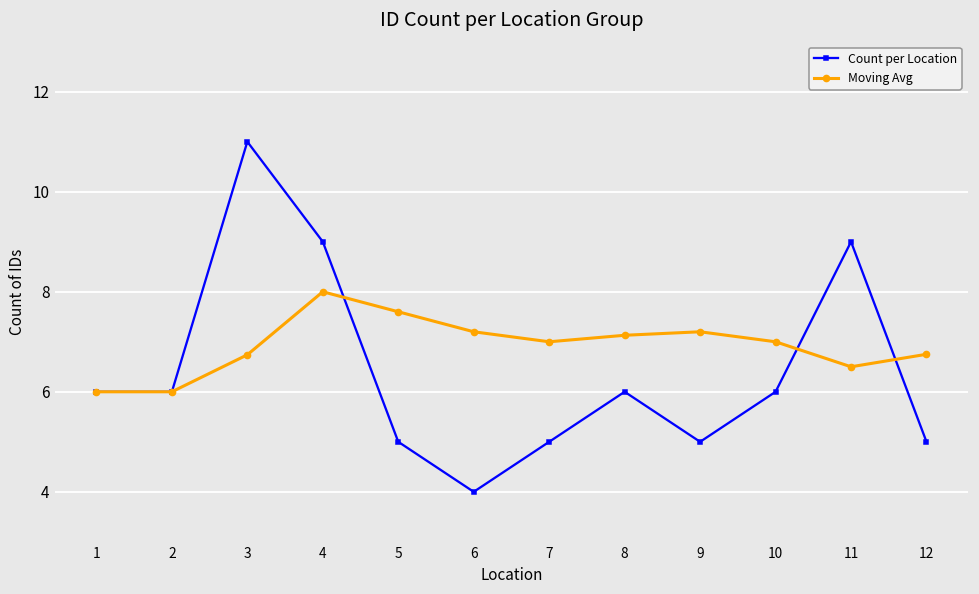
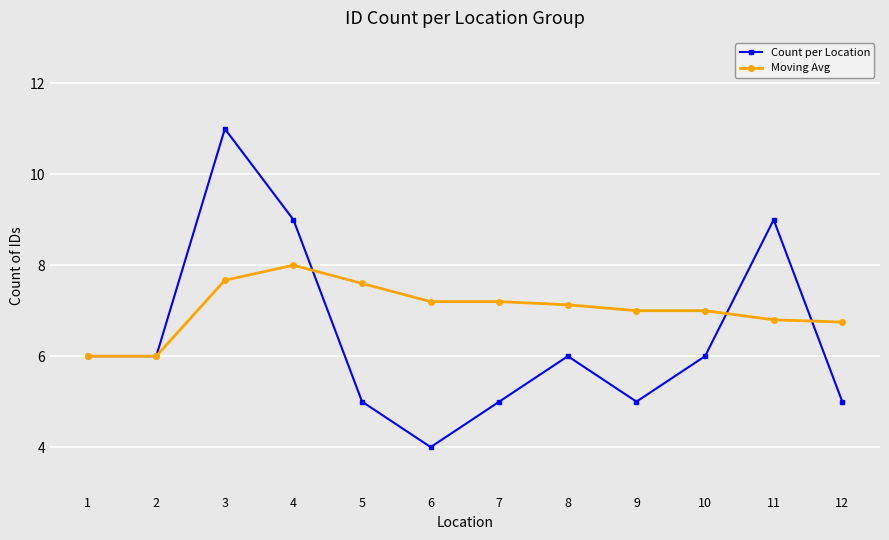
Moving Avg, 3: 6.7 -> 7.7
Moving Avg, 7: 7.0 -> 7.2
Moving Avg, 9: 7.2 -> 7.0
Moving Avg, 11: 6.5 -> 6.8
